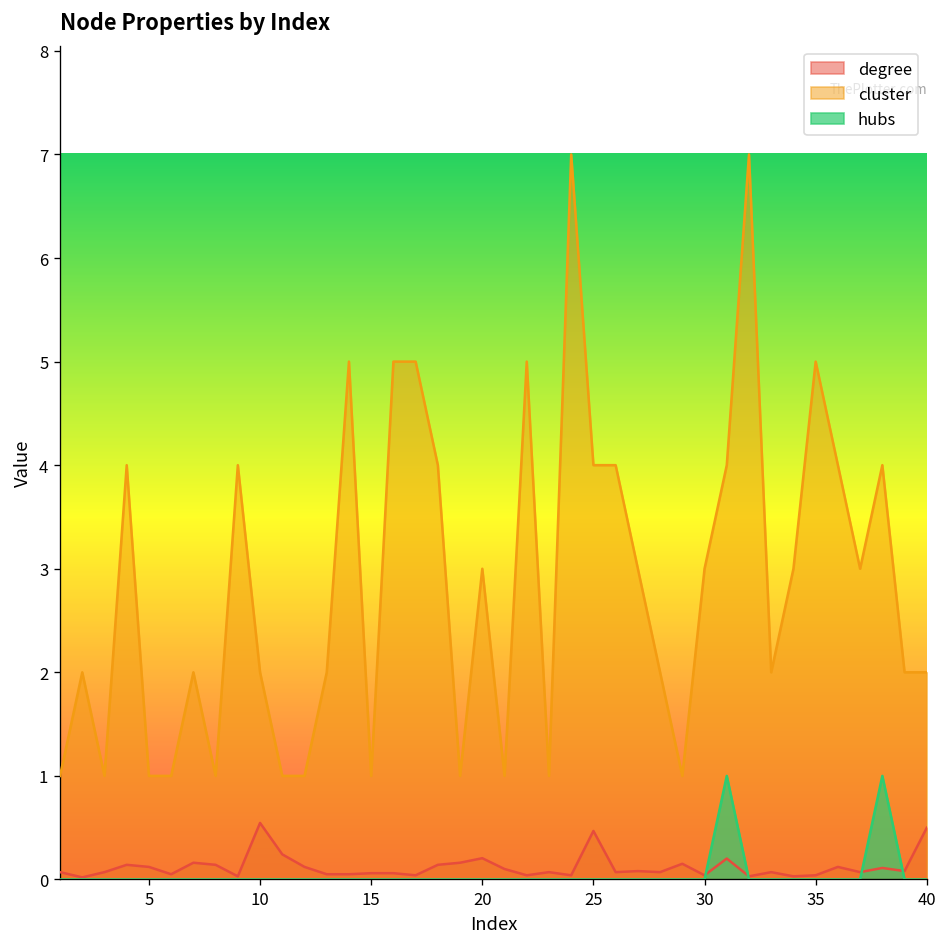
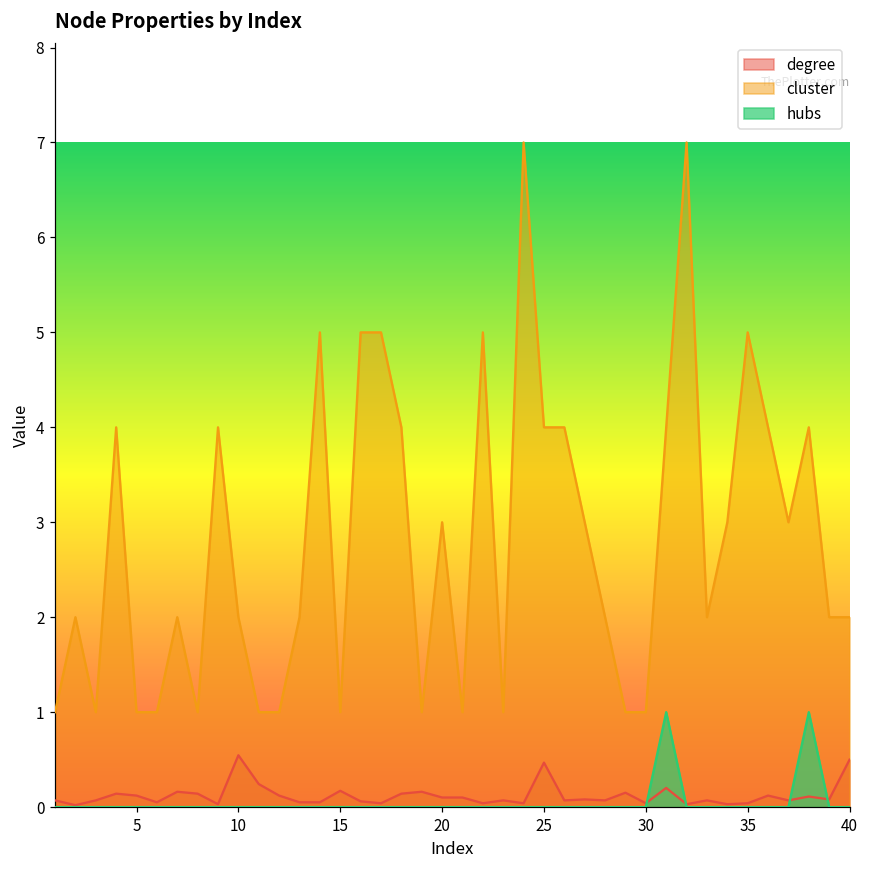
degree, 15: 0.1 -> 0.2
degree, 20: 0.2 -> 0.1
cluster, 30: 3 -> 1
